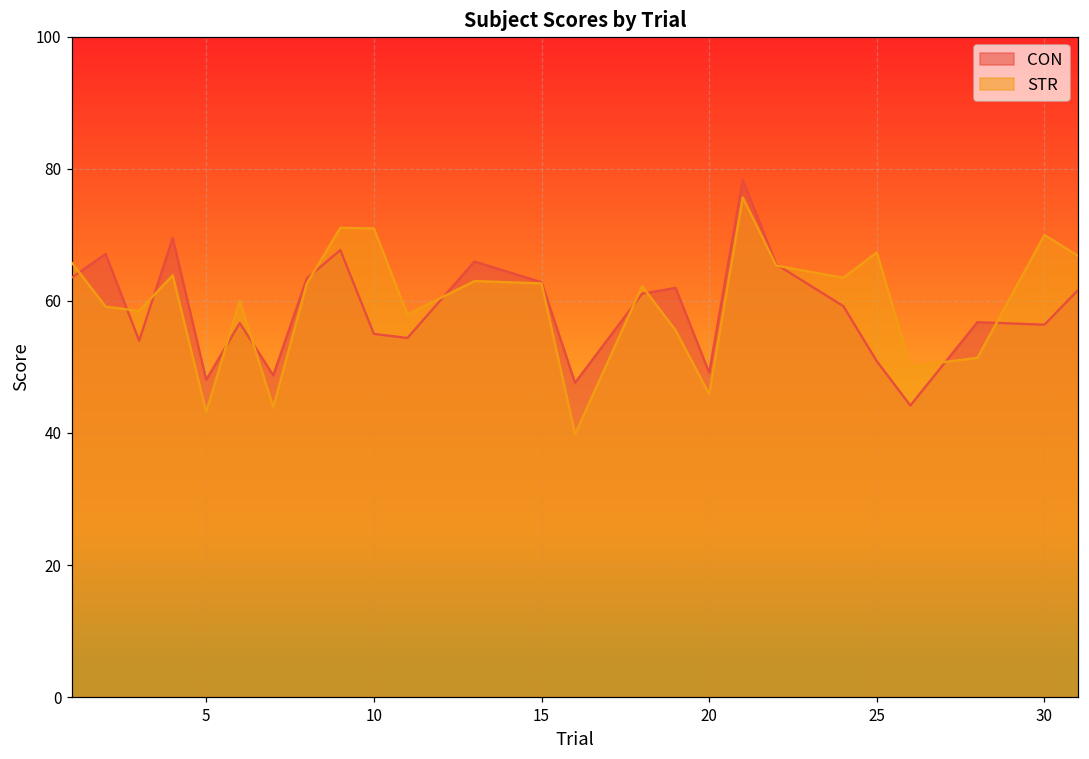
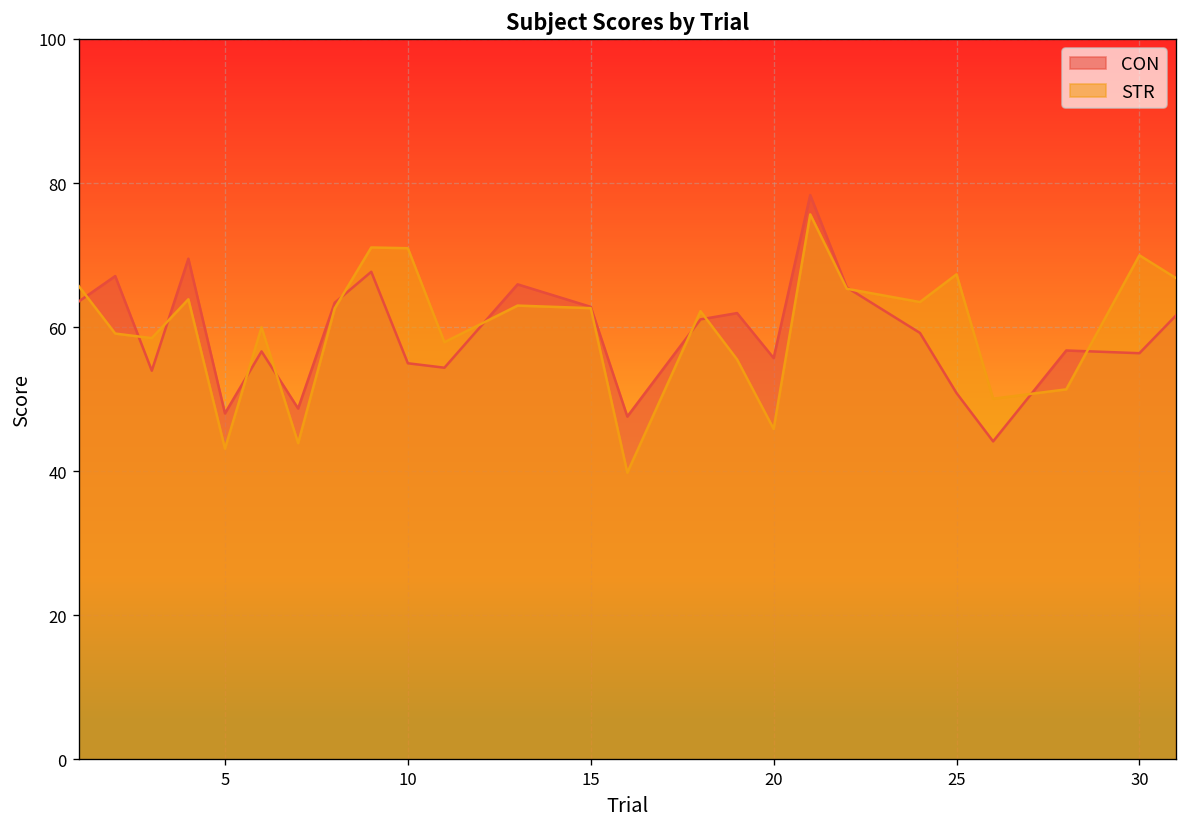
CON, 20: 49 -> 56
